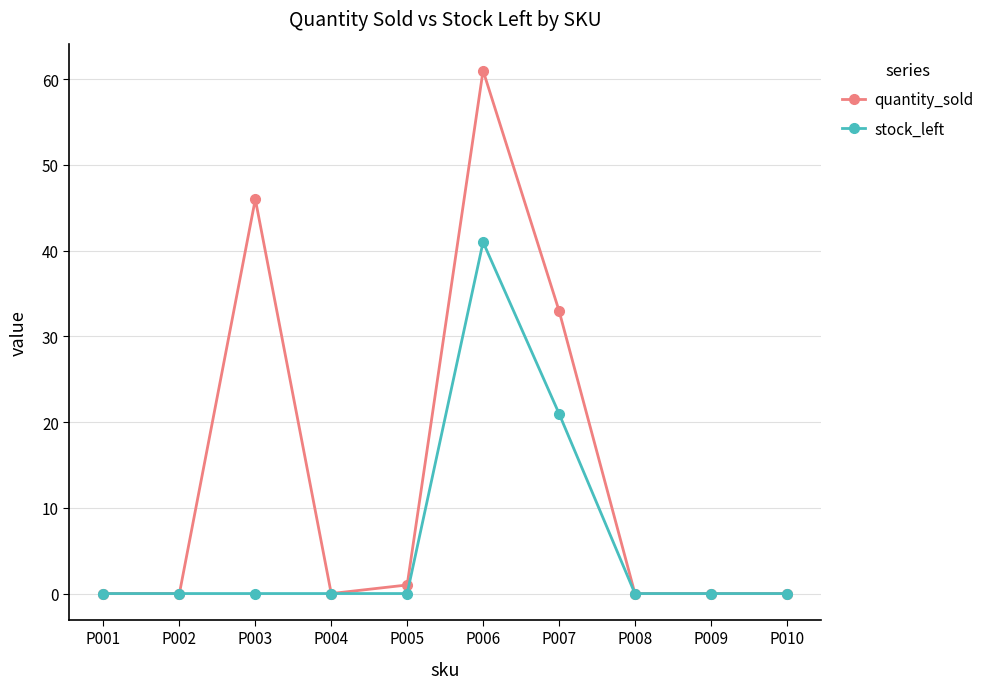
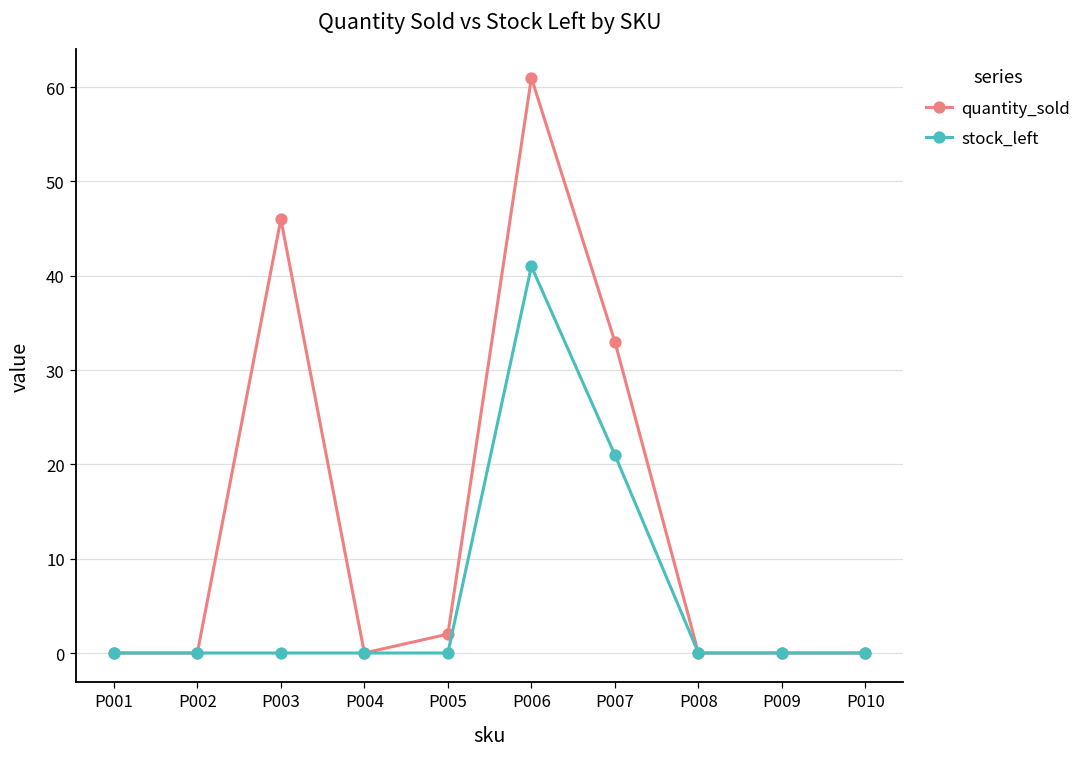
quantity_sold, P005: 1 -> 2
